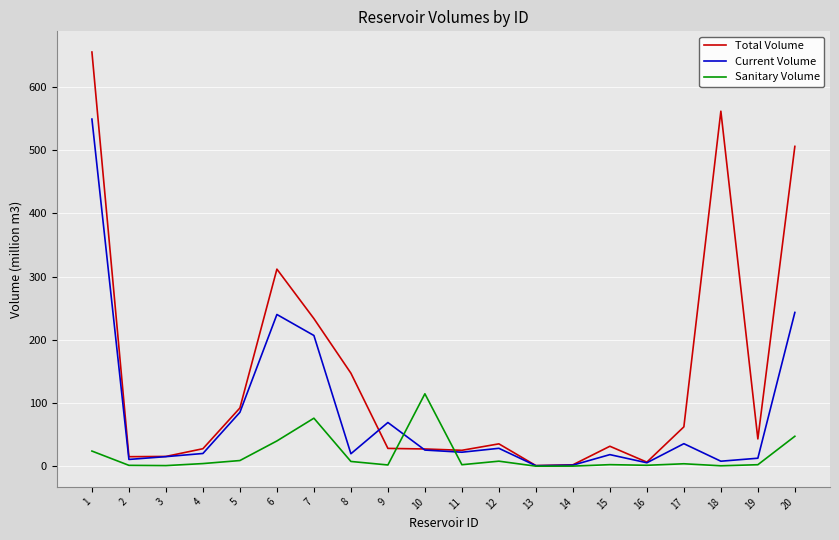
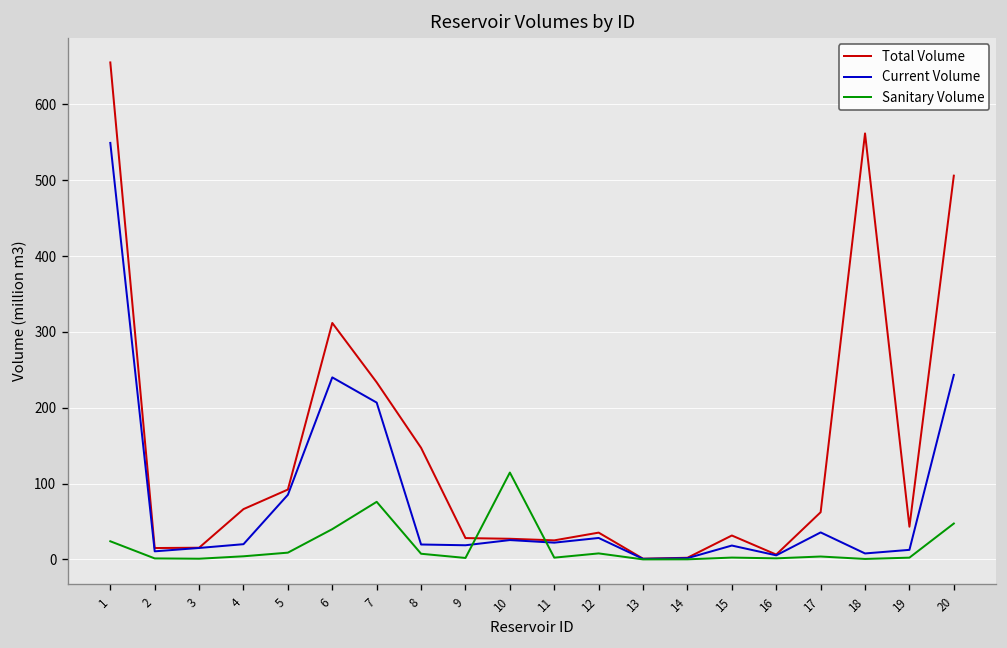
Total Volume, 4: 30 -> 70
Current Volume, 9: 70 -> 20
